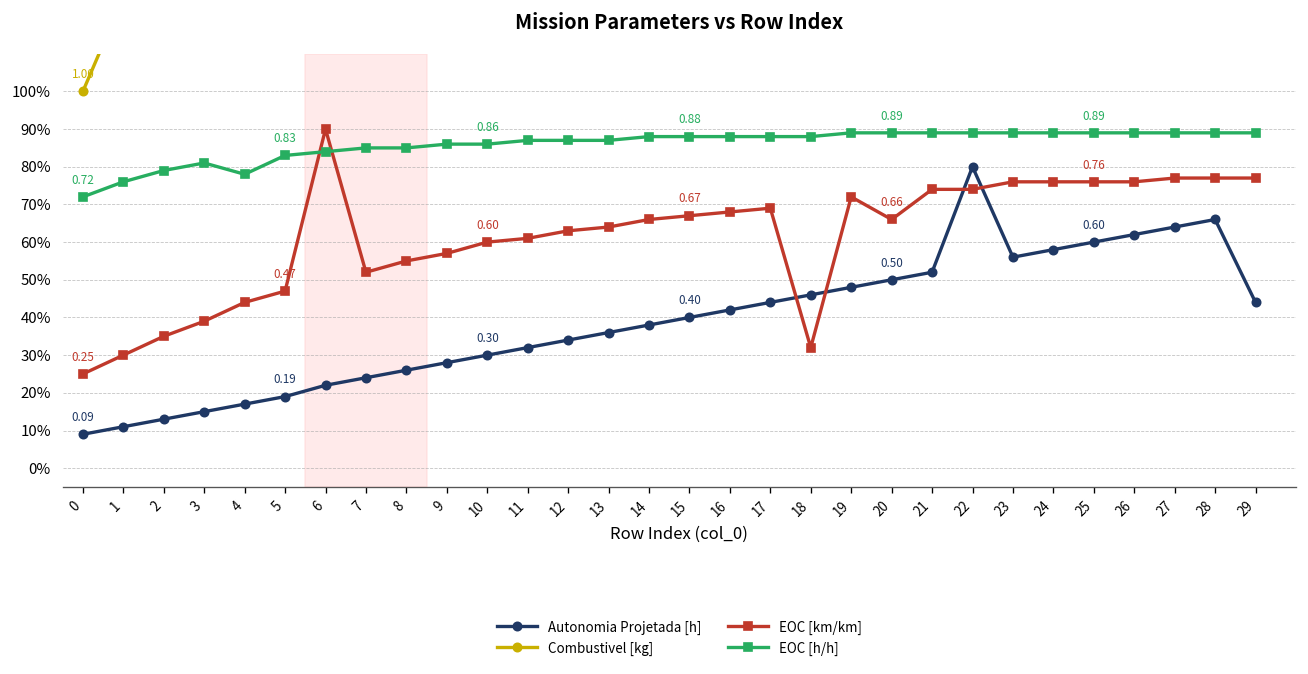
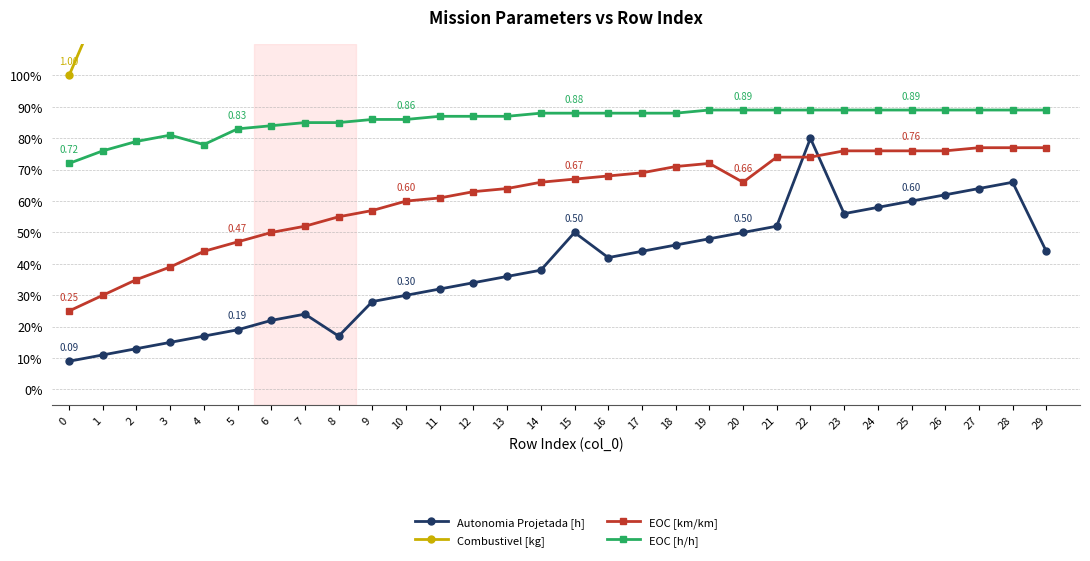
EOC [km/km], 6: 90% -> 50%
Autonomia Projetada [h], 8: 26% -> 17%
Autonomia Projetada [h], 15: 0.40 -> 0.50
EOC [km/km], 18: 32% -> 71%
